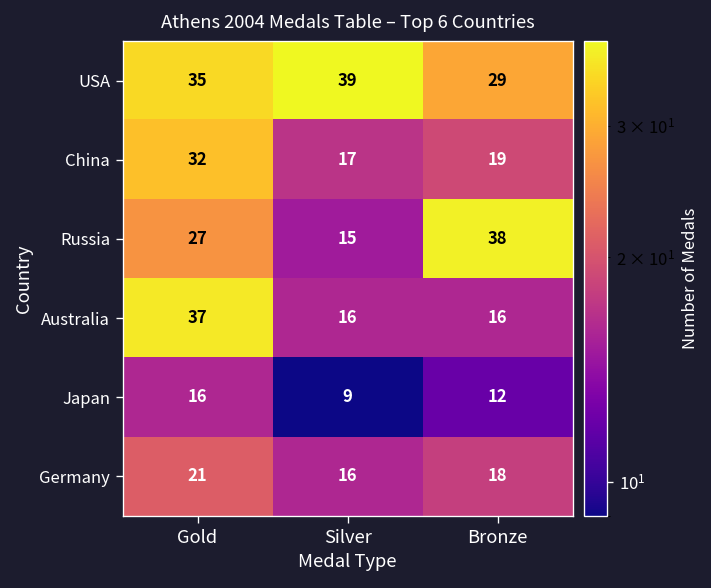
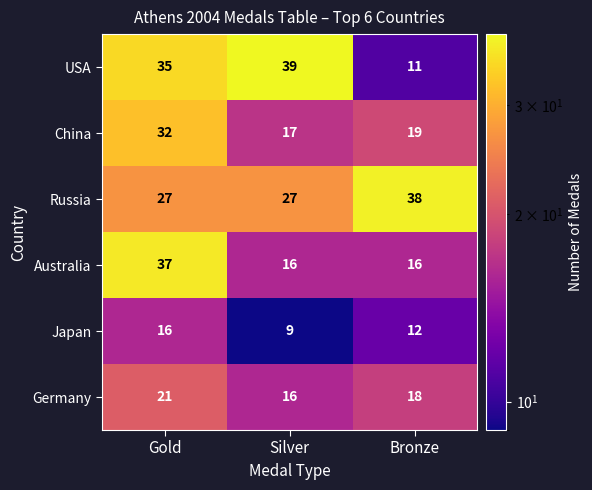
USA, Bronze: 29 -> 11
Russia, Silver: 15 -> 27
